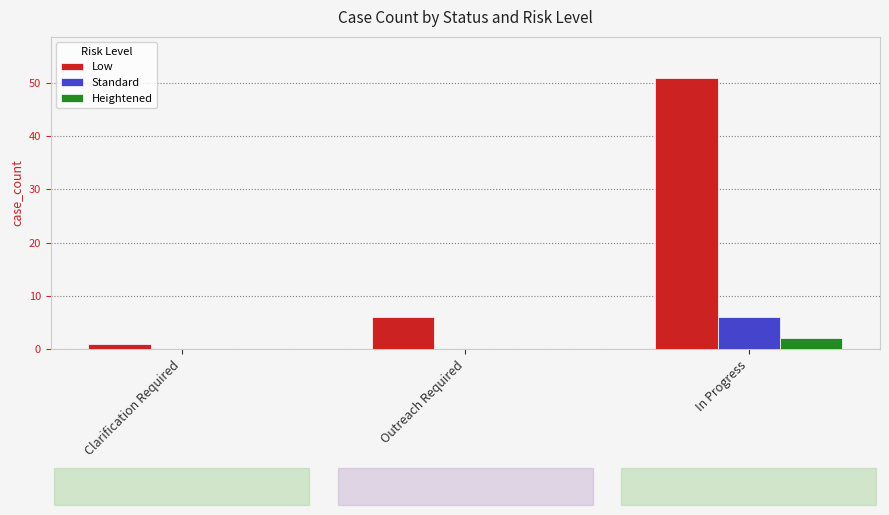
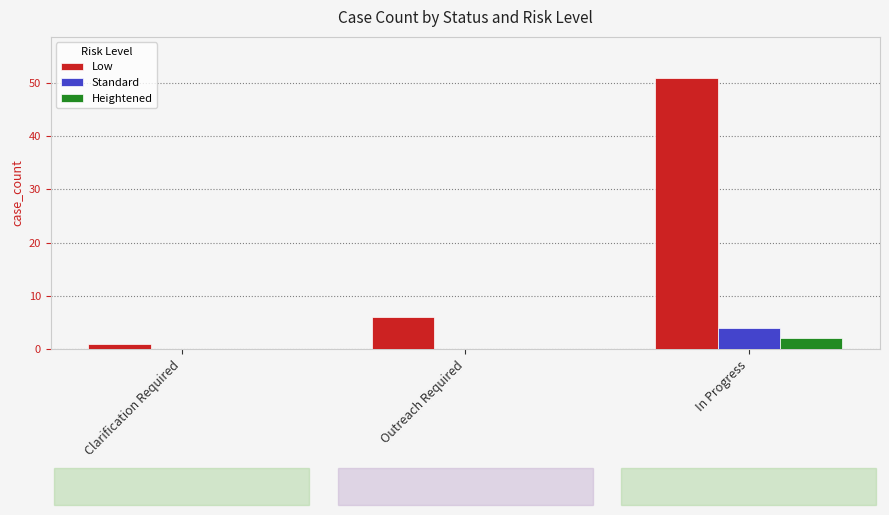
Standard, In Progress: 6 -> 4
